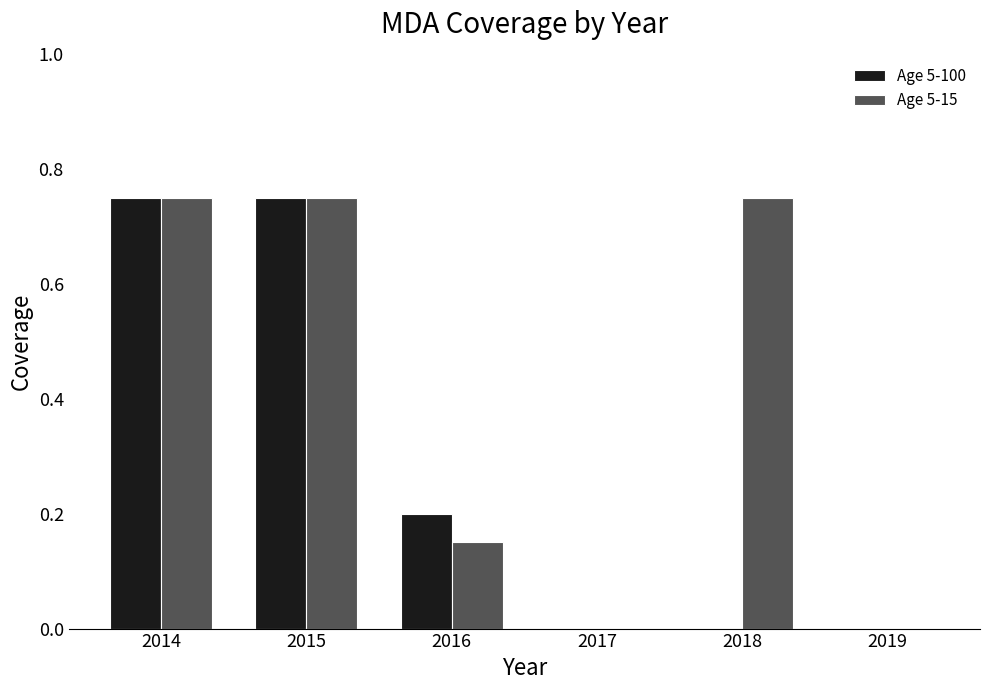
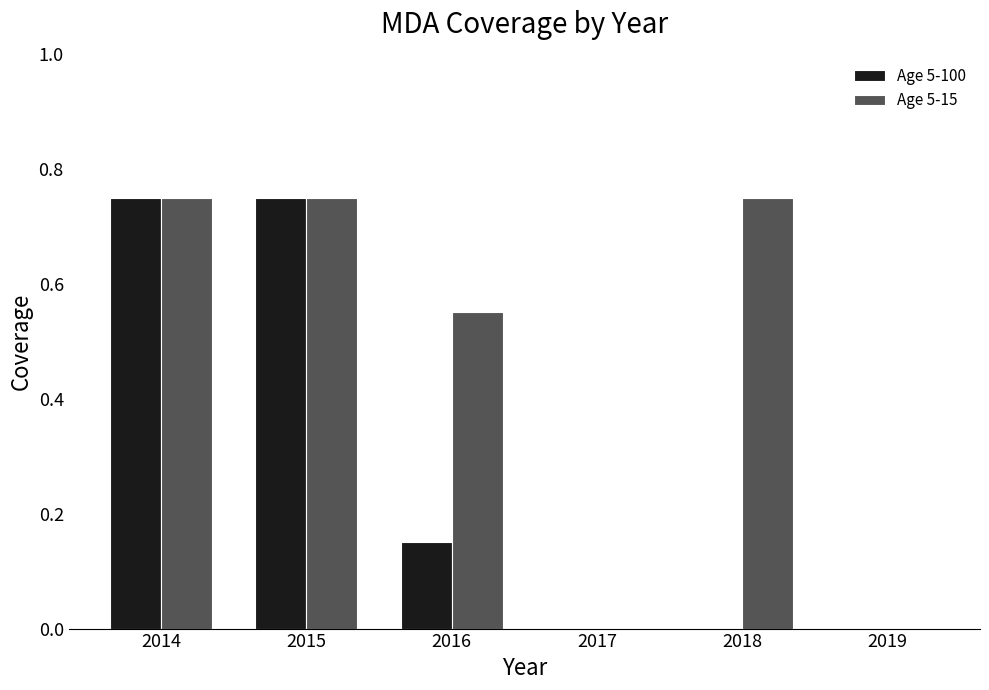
Age 5-100, 2016: 0.20 -> 0.15
Age 5-15, 2016: 0.15 -> 0.55
